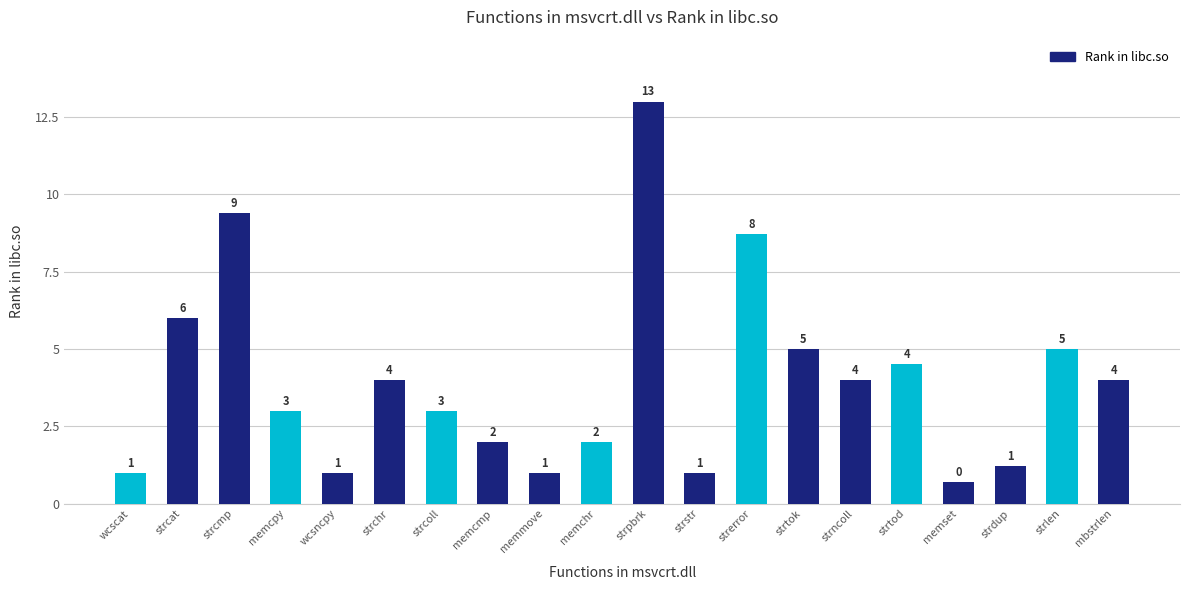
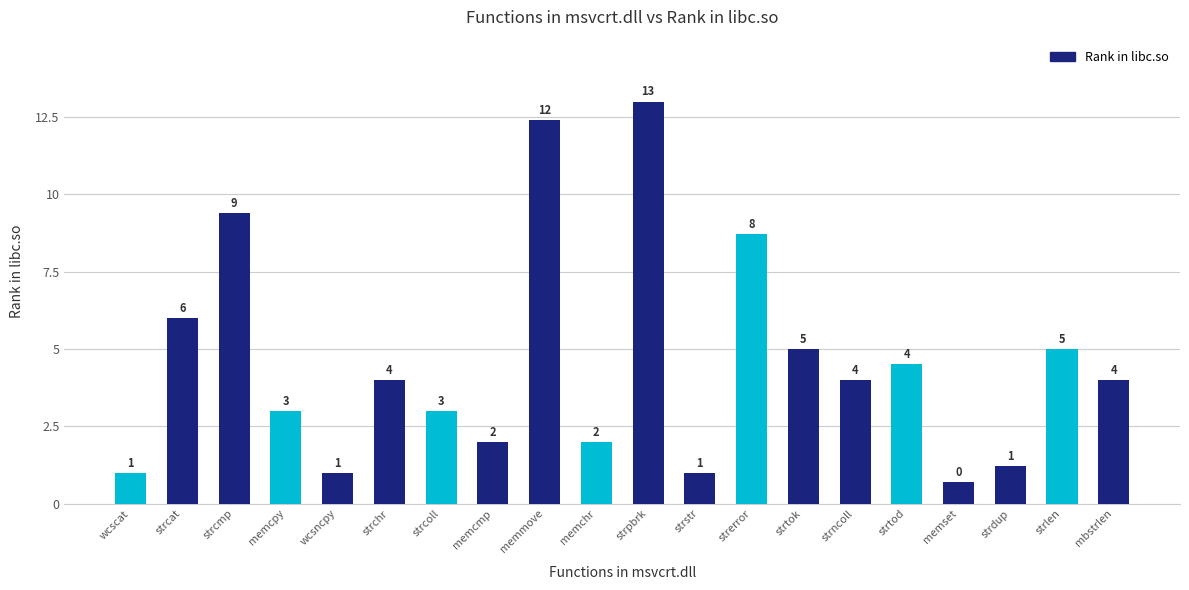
memmove: 1 -> 12
